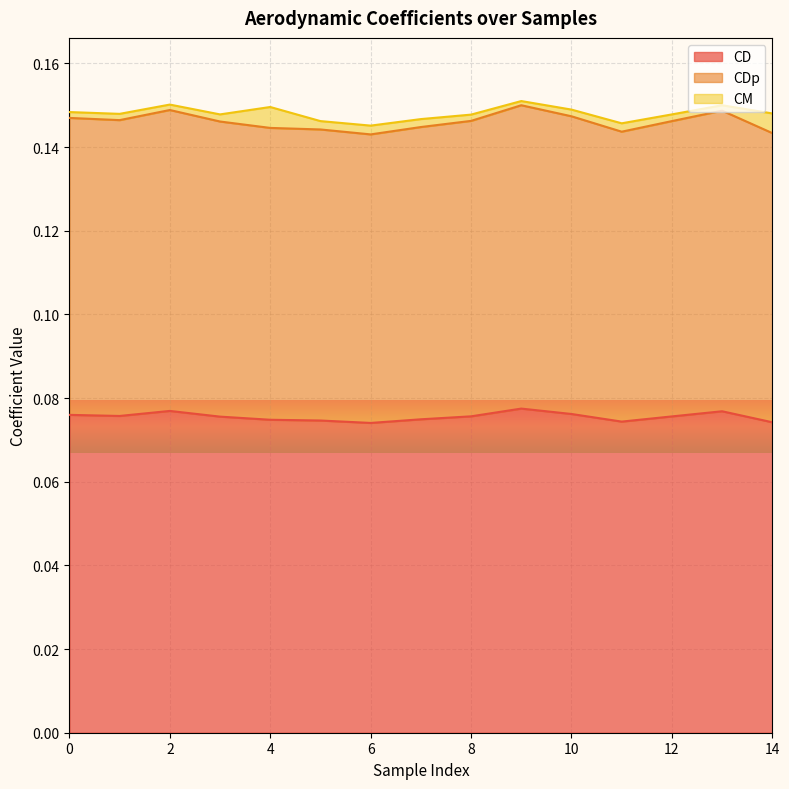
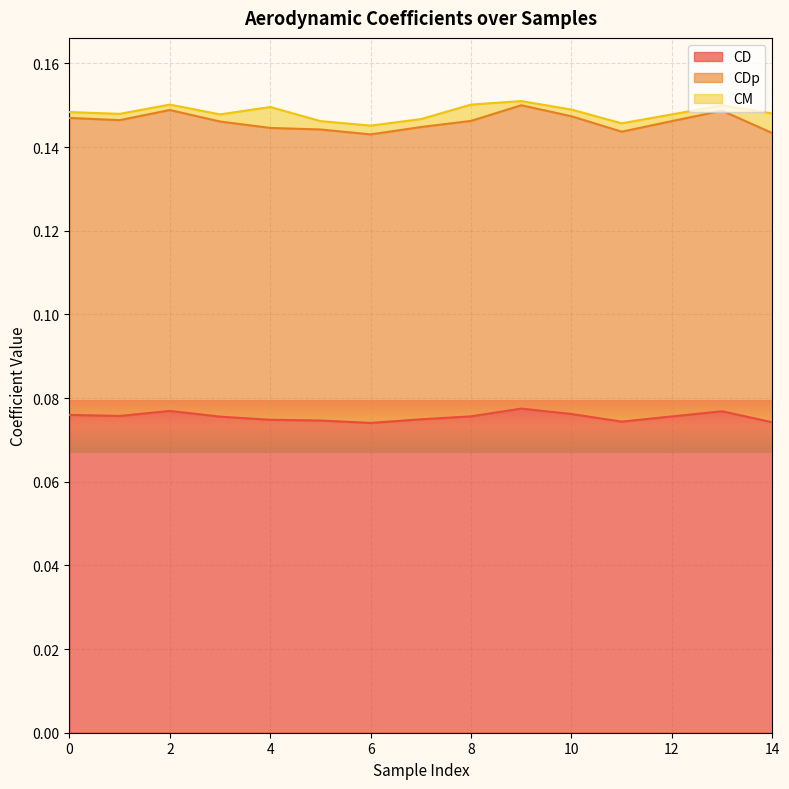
CM, 8: 0.002 -> 0.004
